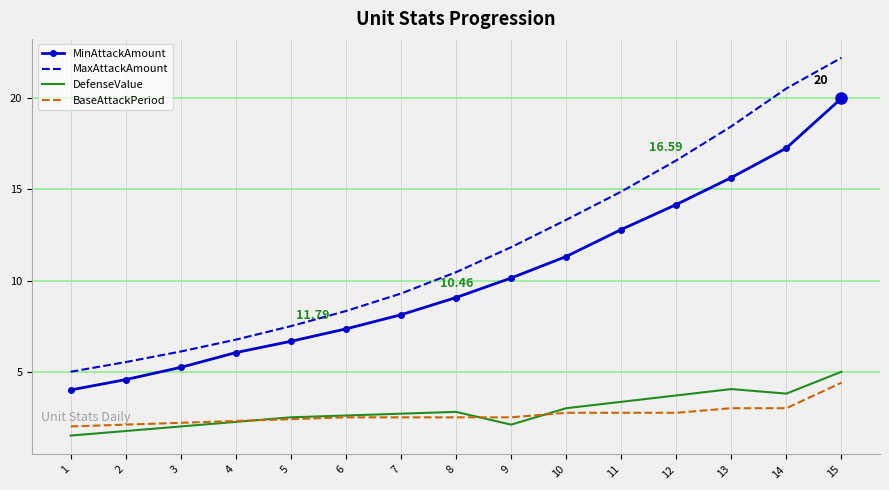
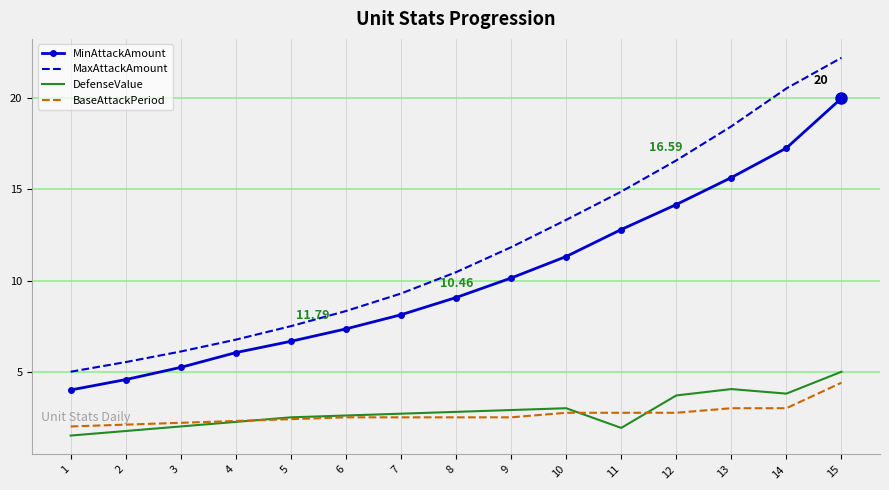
DefenseValue, 9: 2.1 -> 2.9
DefenseValue, 11: 3.4 -> 1.9
